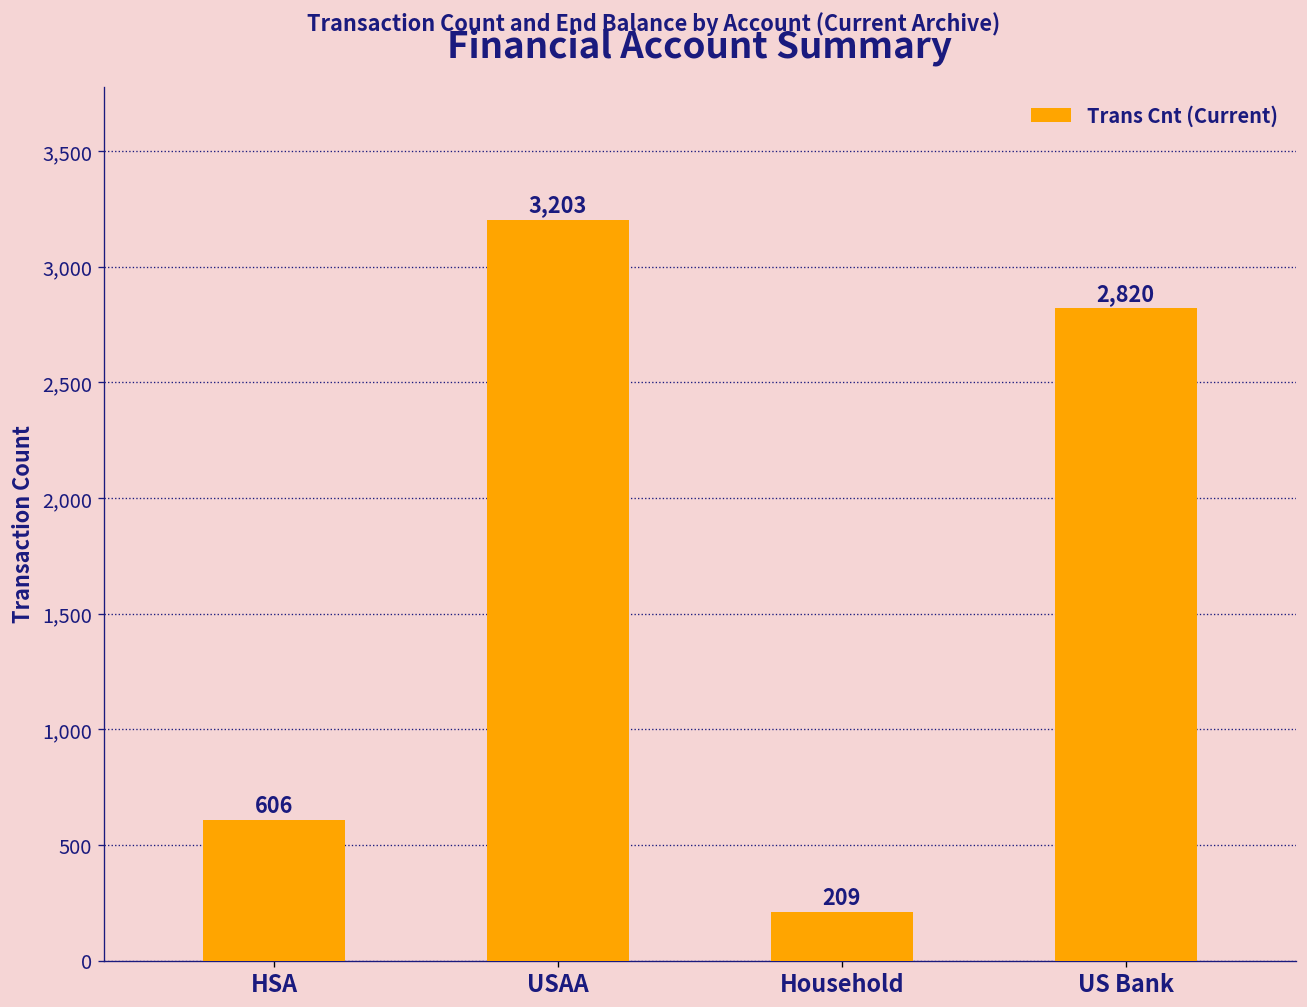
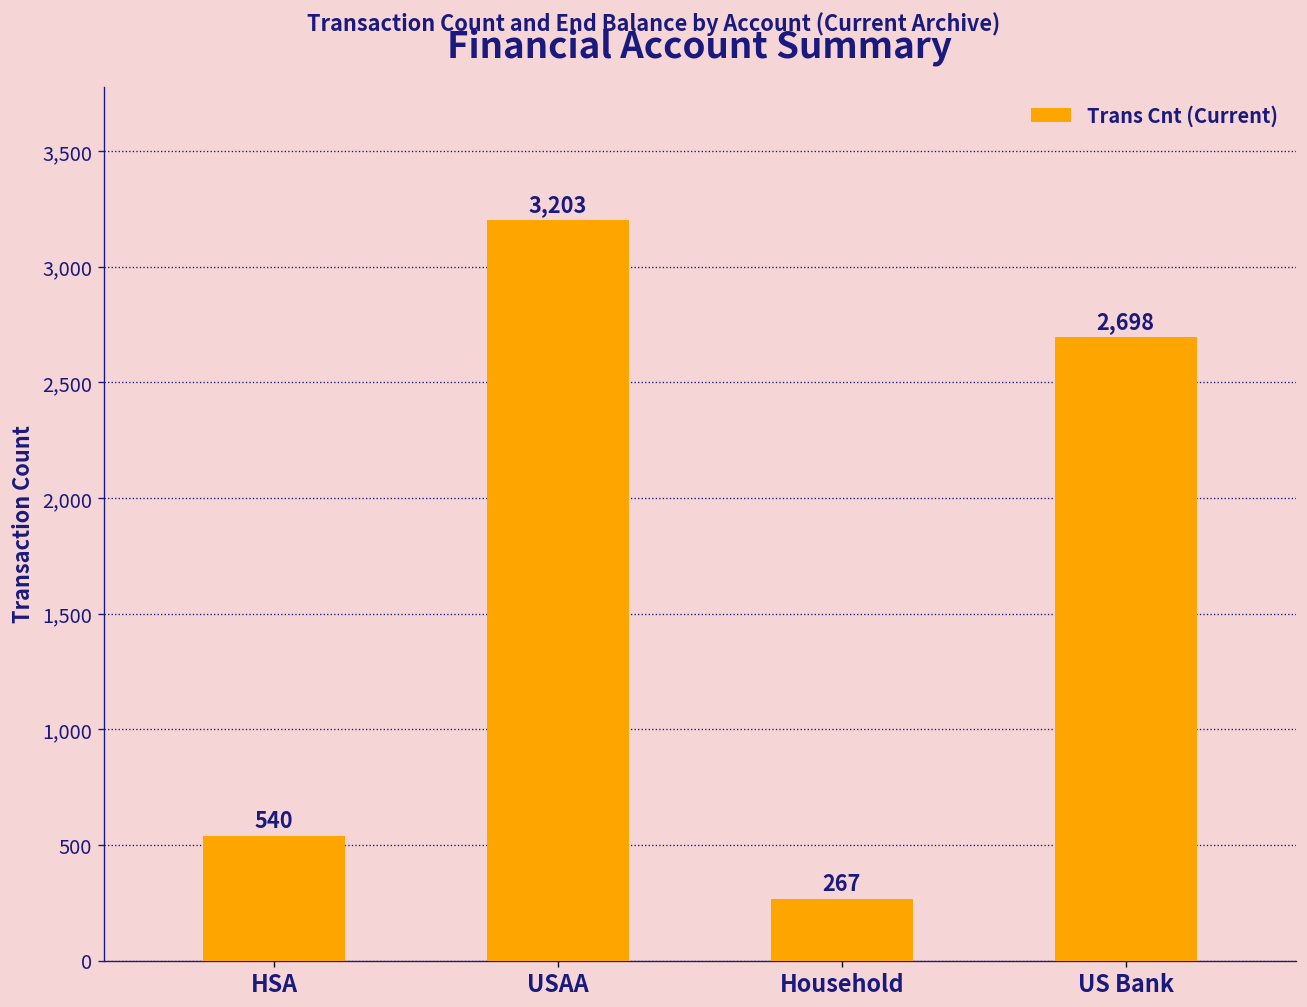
HSA: 606 -> 540
Household: 209 -> 267
US Bank: 2,820 -> 2,698
